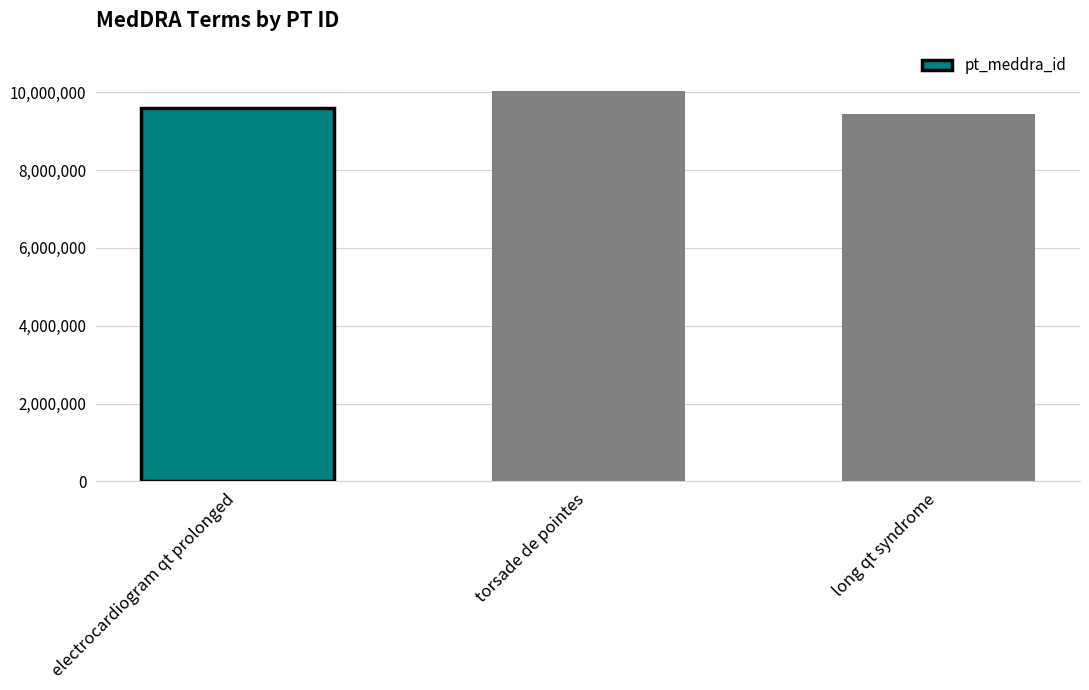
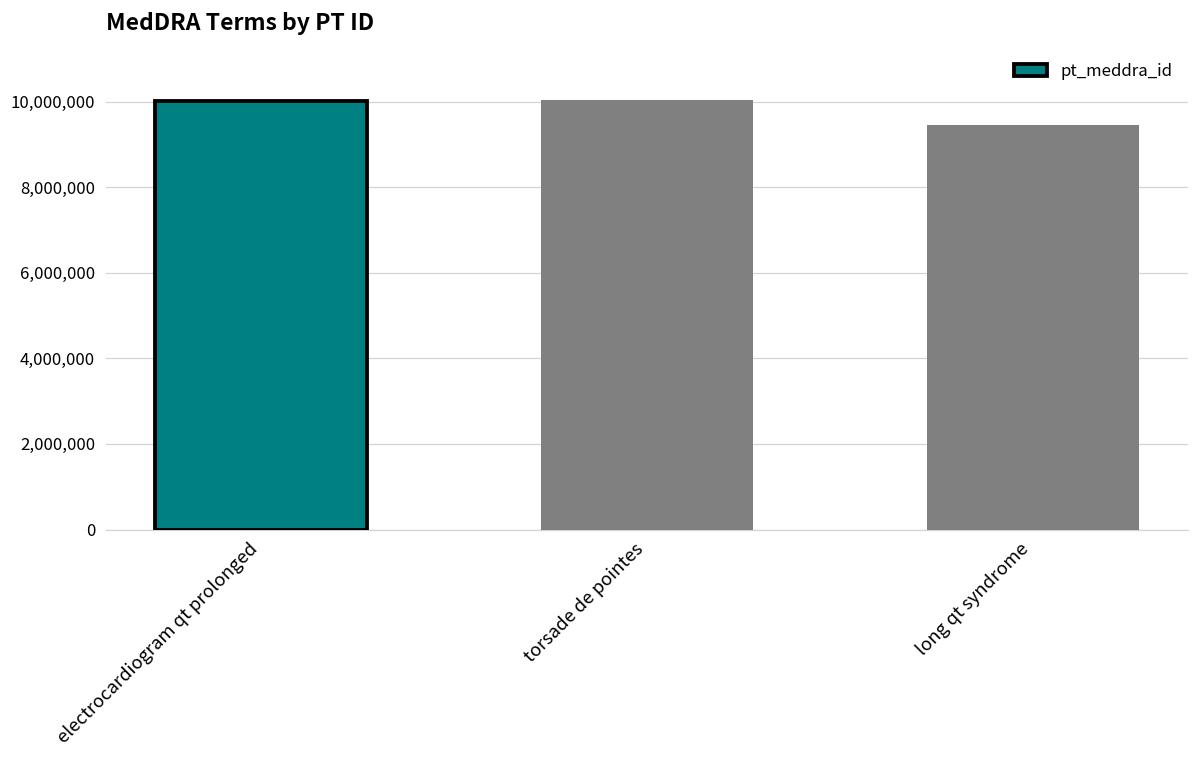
electrocardiogram qt prolonged: 9,600,000 -> 10,000,000
